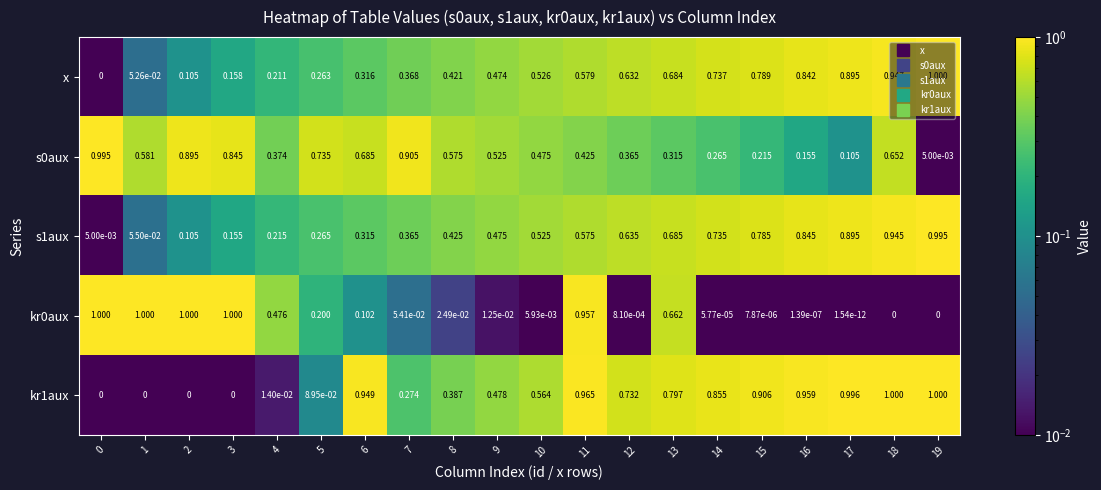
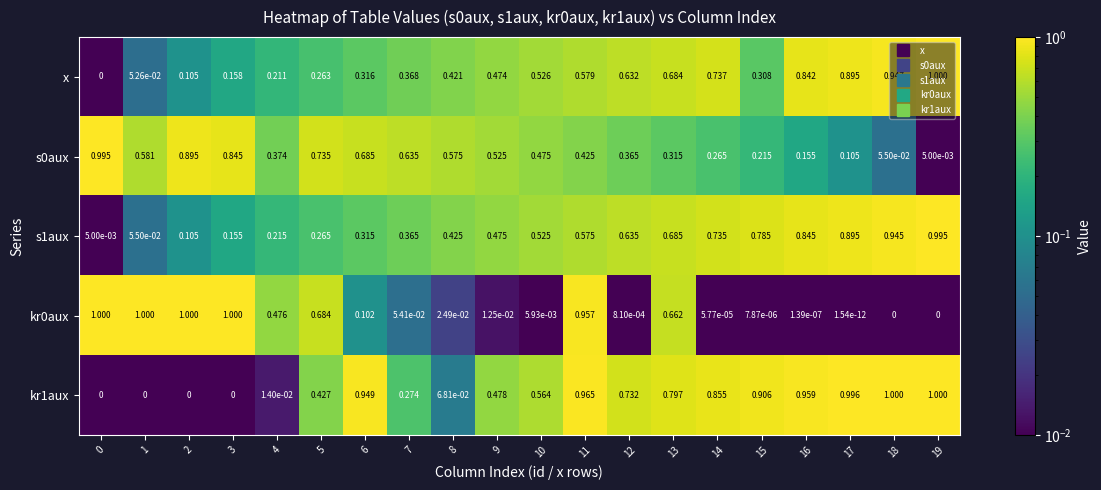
x, 15: 0.789 -> 0.308
s0aux, 7: 0.905 -> 0.635
s0aux, 18: 0.652 -> 5.50e-02
kr0aux, 5: 0.200 -> 0.684
kr1aux, 5: 8.95e-02 -> 0.427
kr1aux, 8: 0.387 -> 6.81e-02
